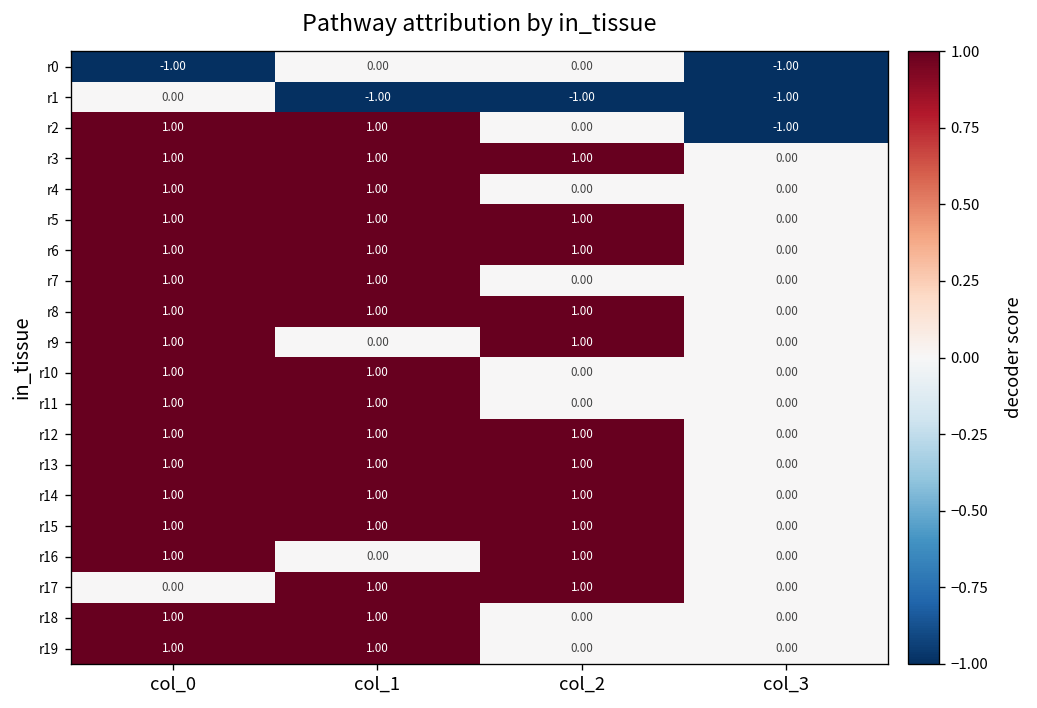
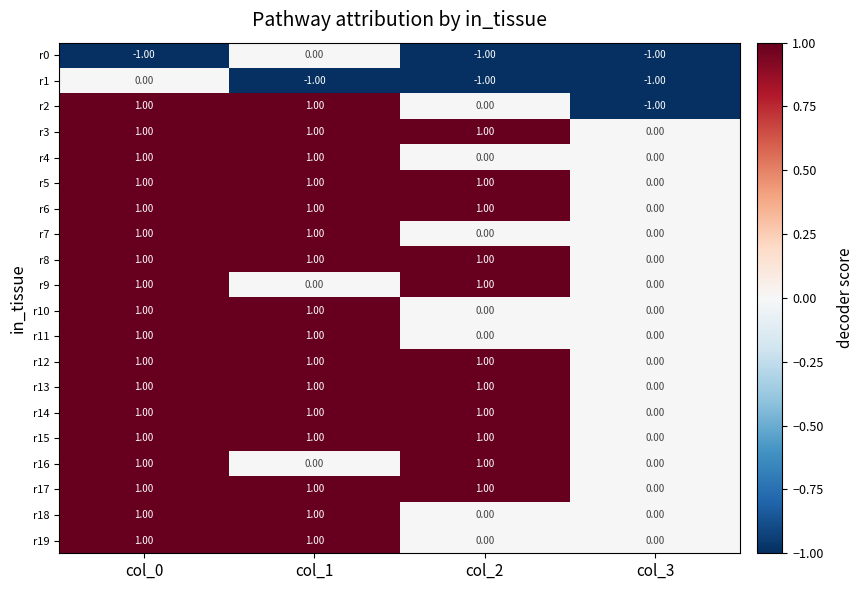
r0, col_2: 0.00 -> -1.00
r17, col_0: 0.00 -> 1.00
